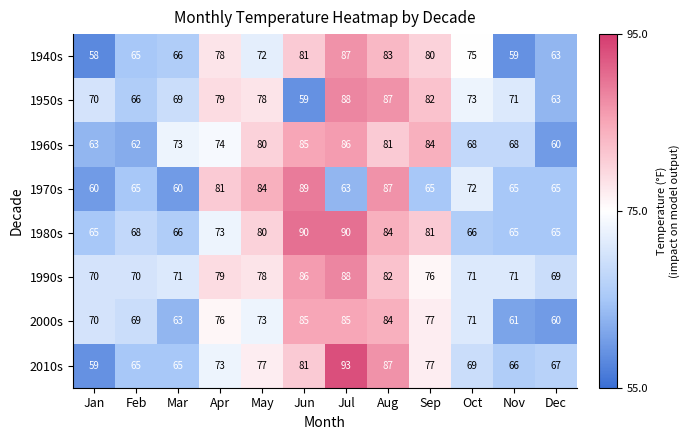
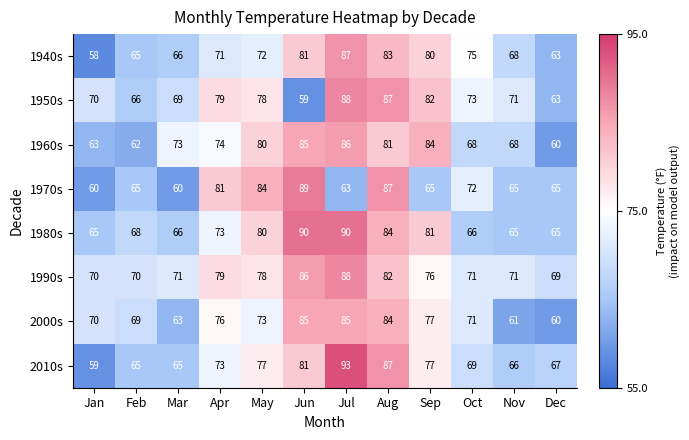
1940s, Apr: 78 -> 71
1940s, Nov: 59 -> 68
